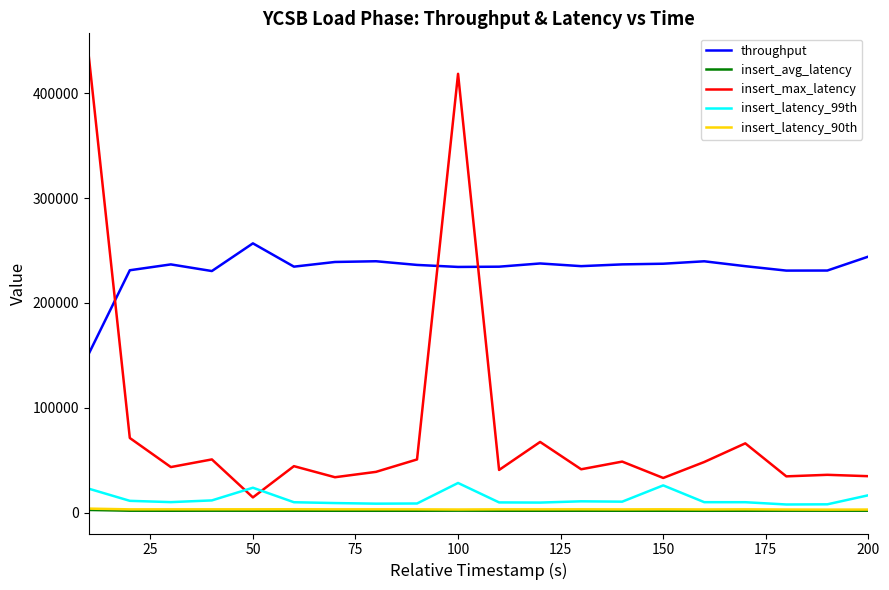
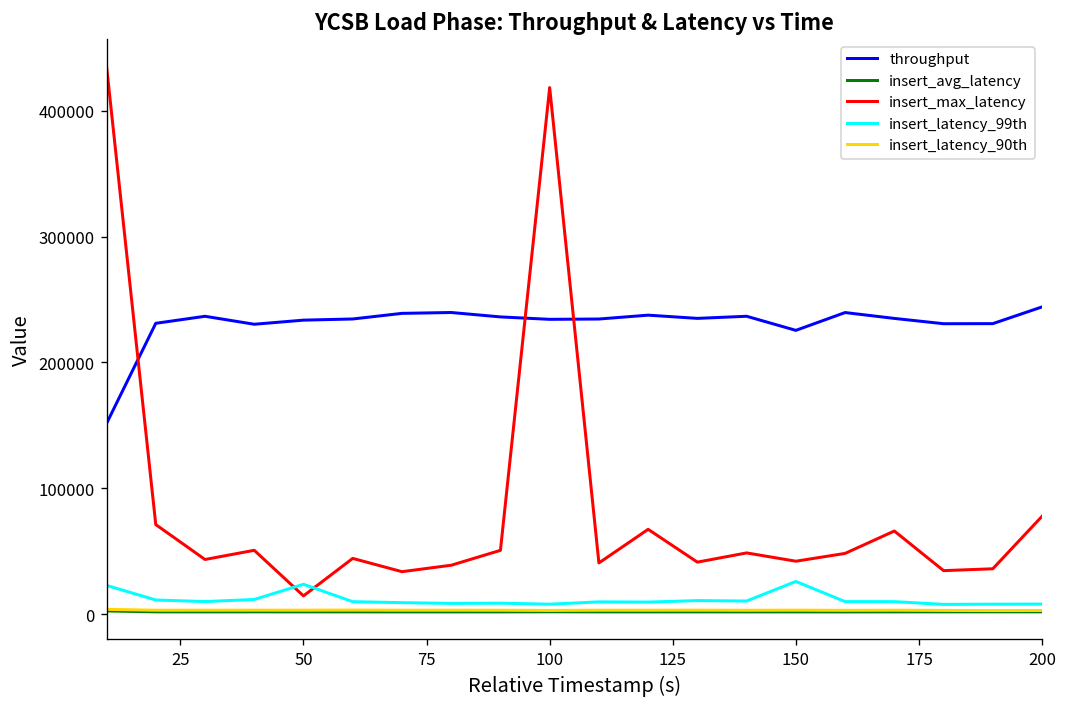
throughput, 50: 257000 -> 234000
insert_latency_99th, 100: 28000 -> 8000
throughput, 150: 237000 -> 226000
insert_max_latency, 150: 33000 -> 42000
insert_max_latency, 200: 35000 -> 78000
insert_latency_99th, 200: 16000 -> 8000
